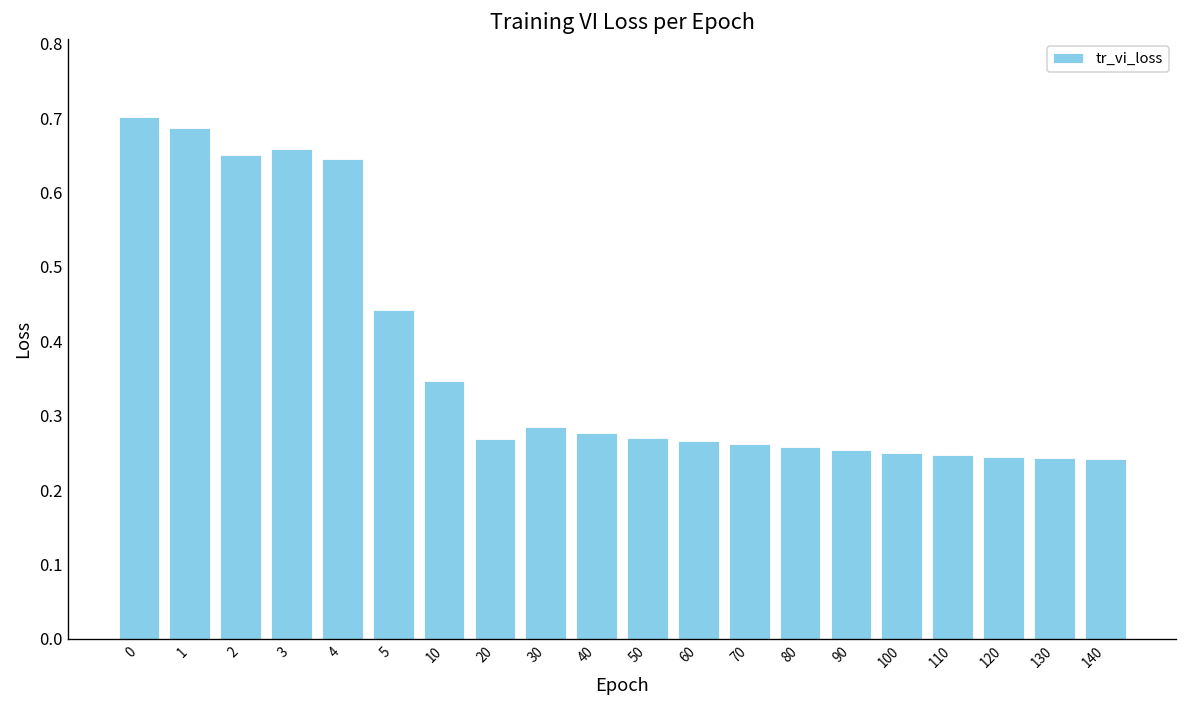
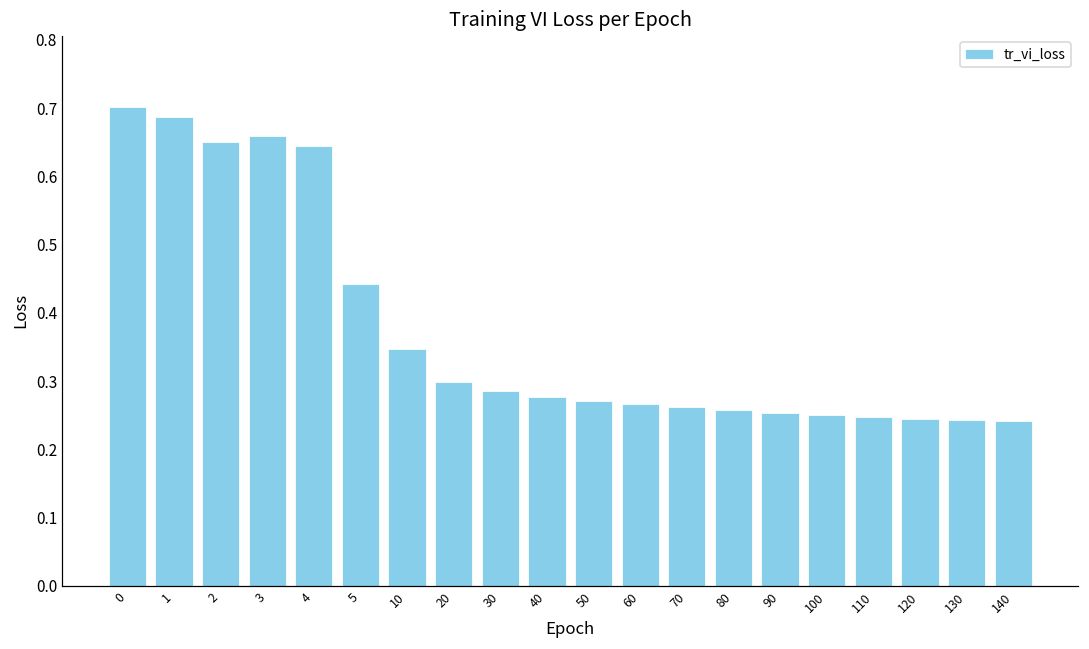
20: 0.27 -> 0.30
